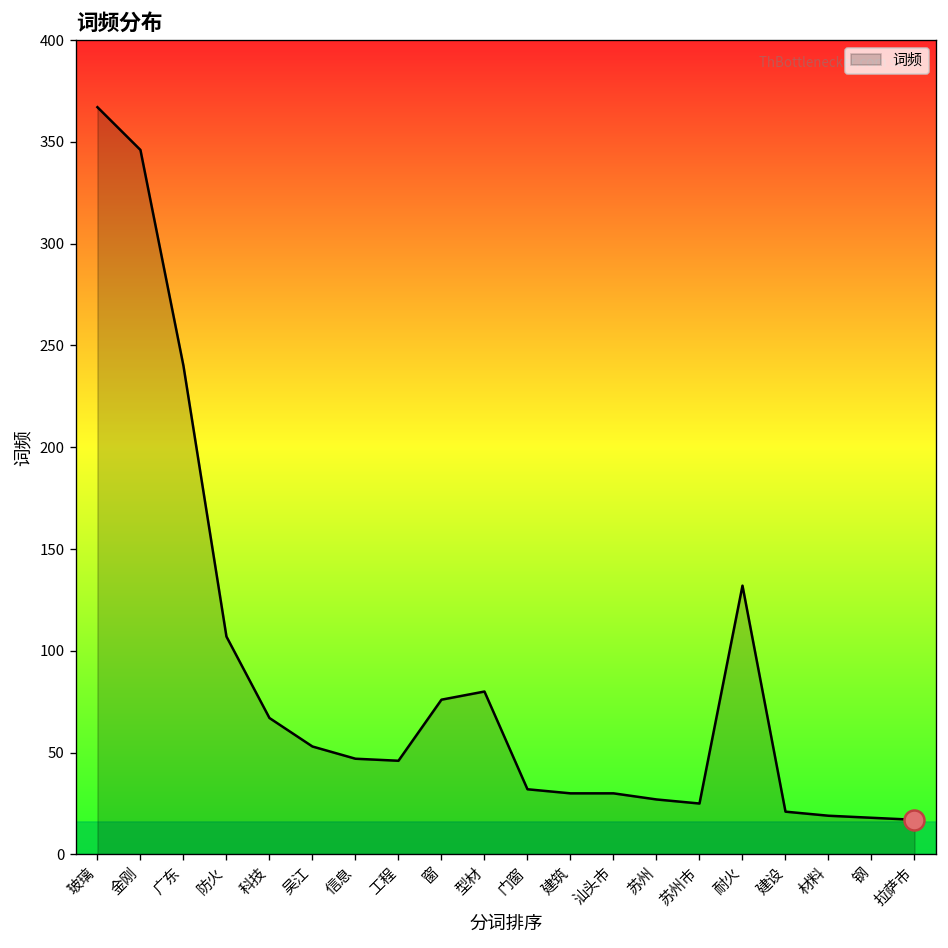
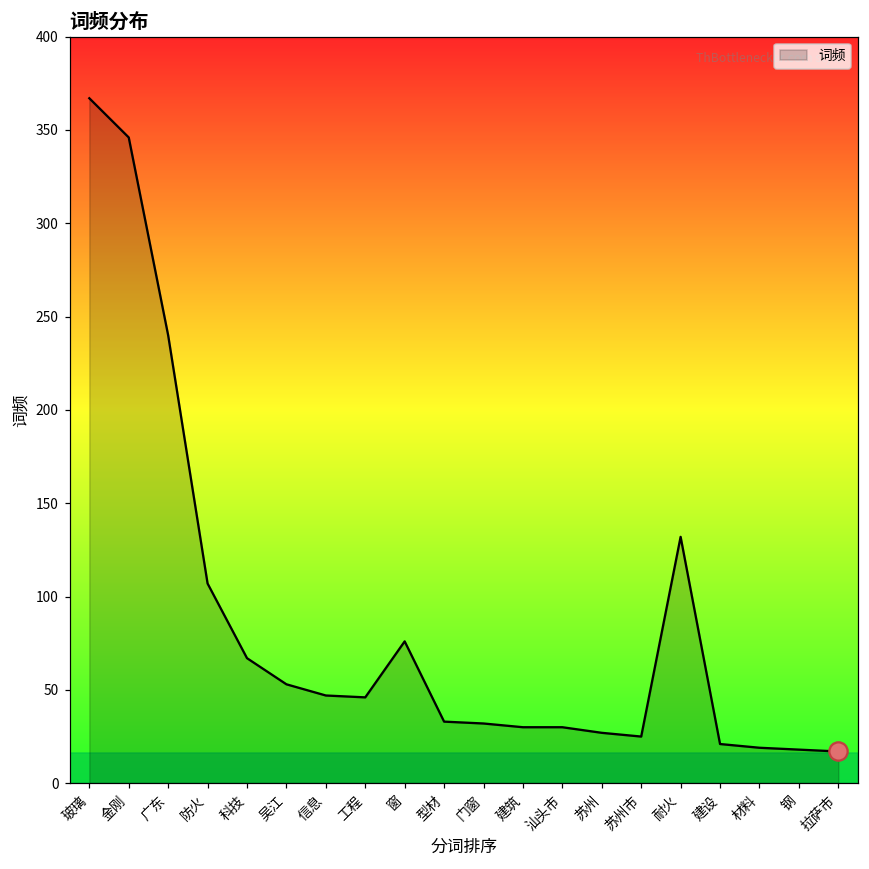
词频, 型材: 80 -> 33
